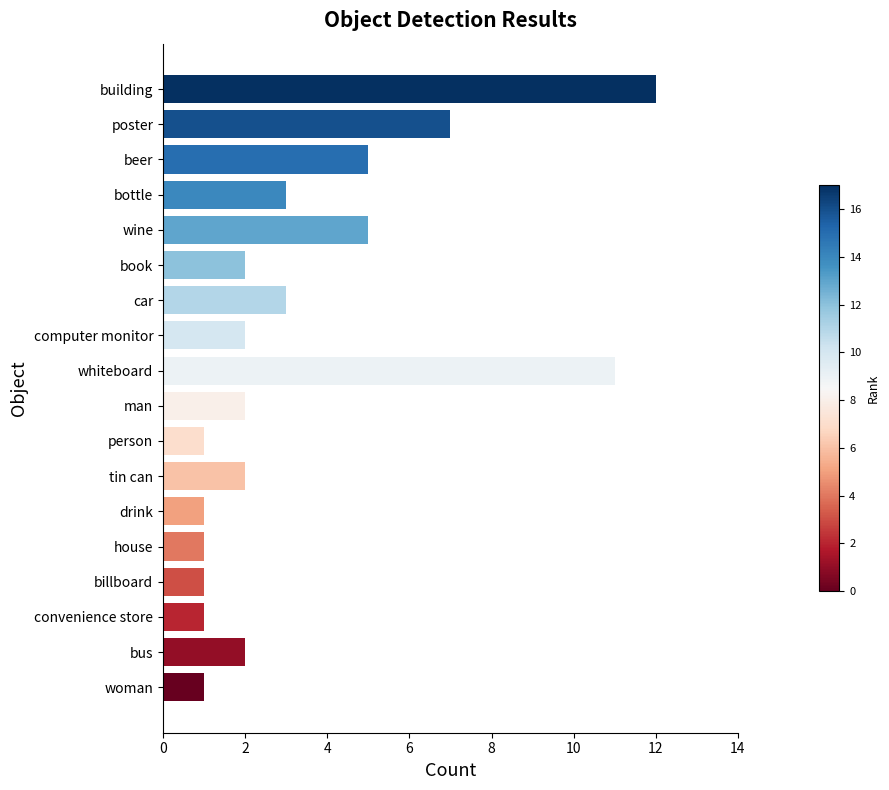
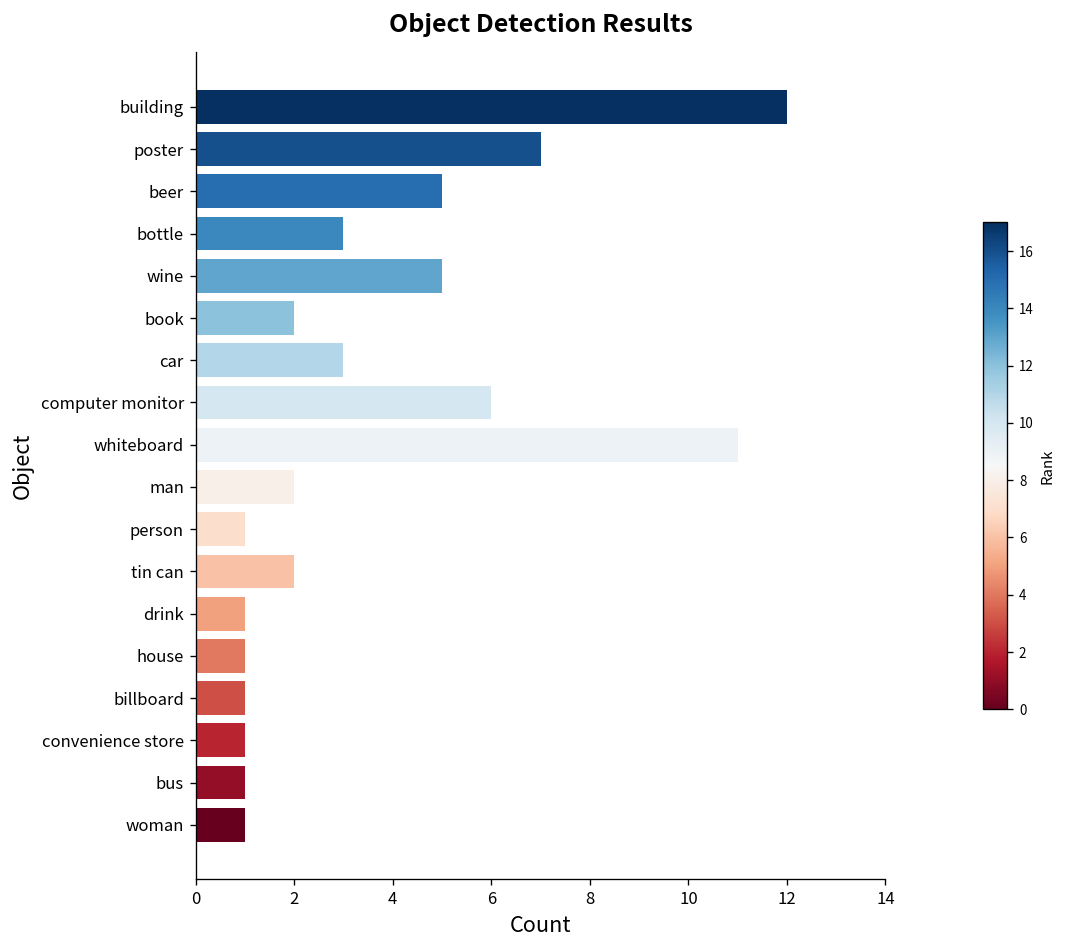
computer monitor: 2 -> 6
bus: 2 -> 1
